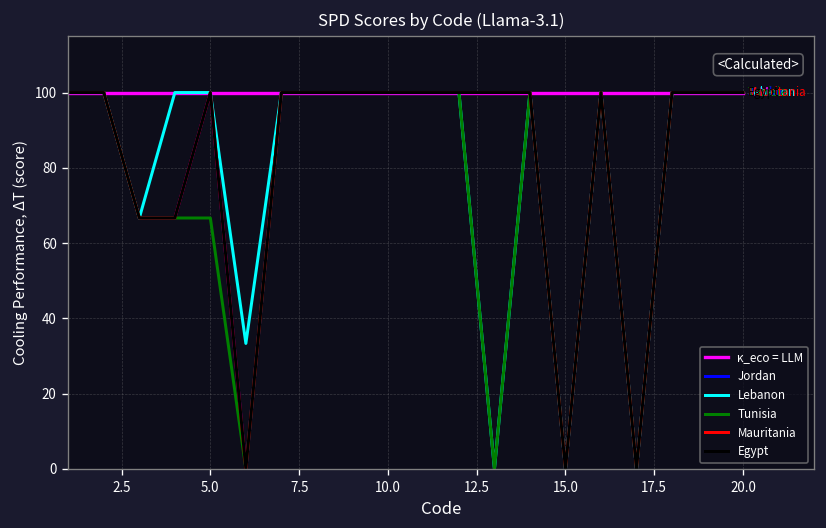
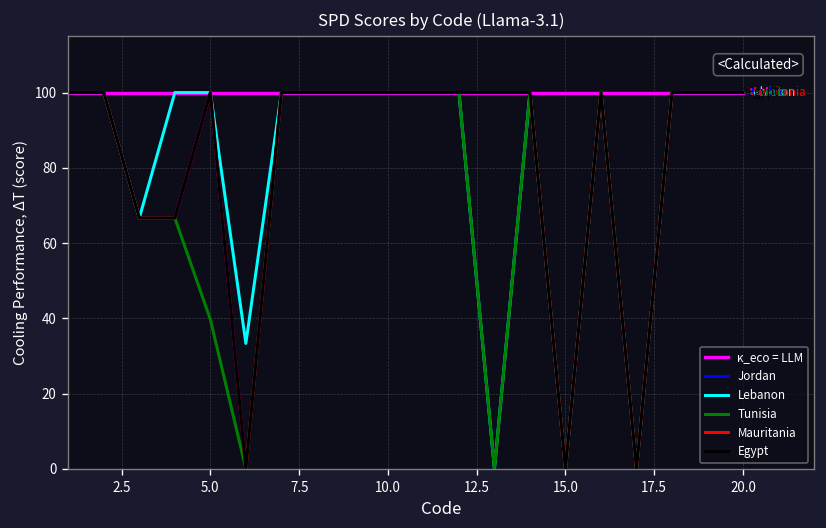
Tunisia, 5.0: 67 -> 40
